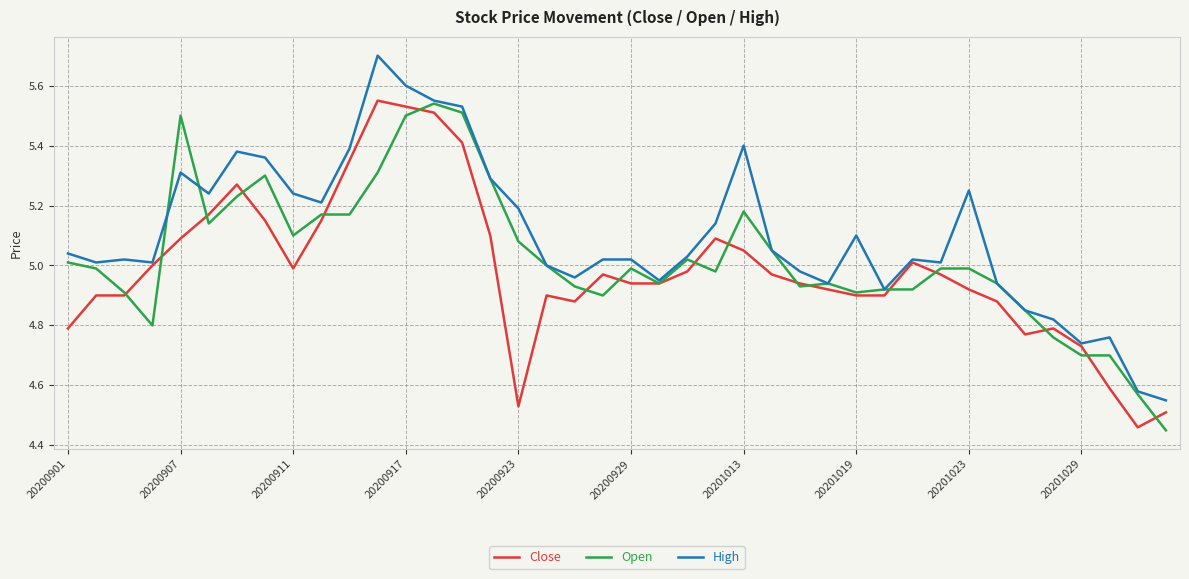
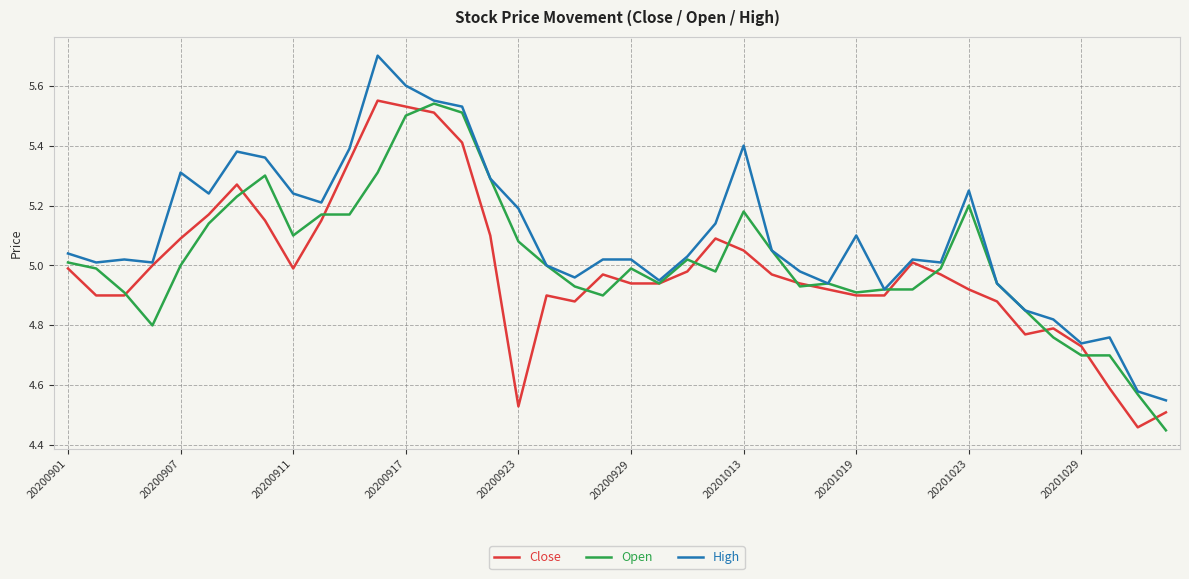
Close, 20200901: 4.79 -> 4.99
Open, 20200907: 5.5 -> 5.0
Open, 20201023: 4.99 -> 5.20
